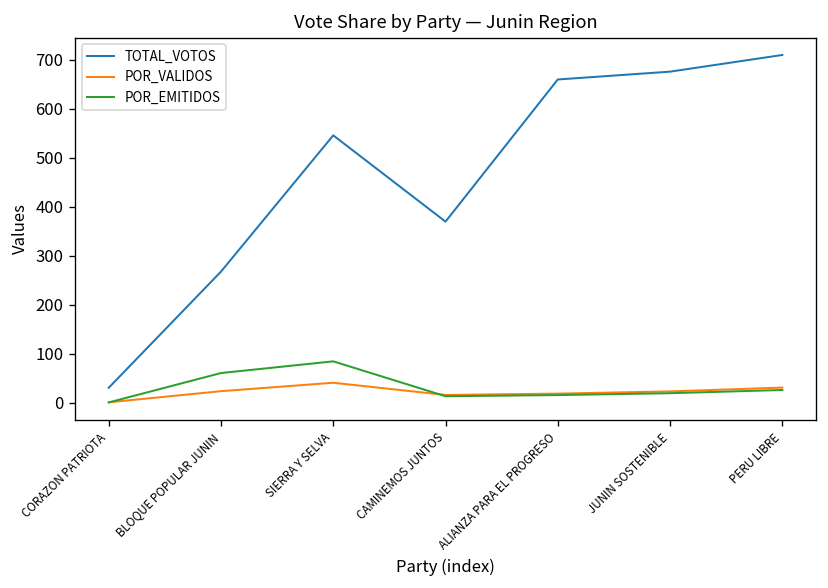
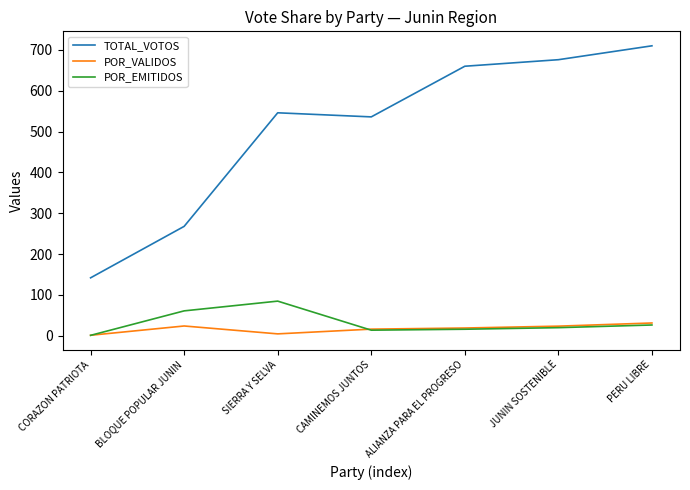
TOTAL_VOTOS, CORAZON PATRIOTA: 30 -> 140
POR_VALIDOS, SIERRA Y SELVA: 40 -> 0
TOTAL_VOTOS, CAMINEMOS JUNTOS: 370 -> 540
